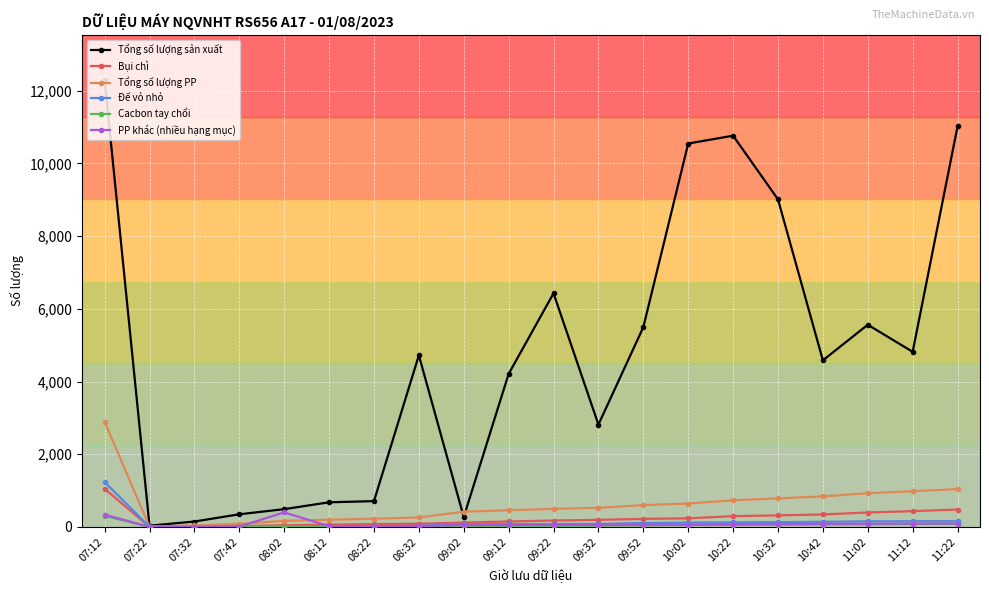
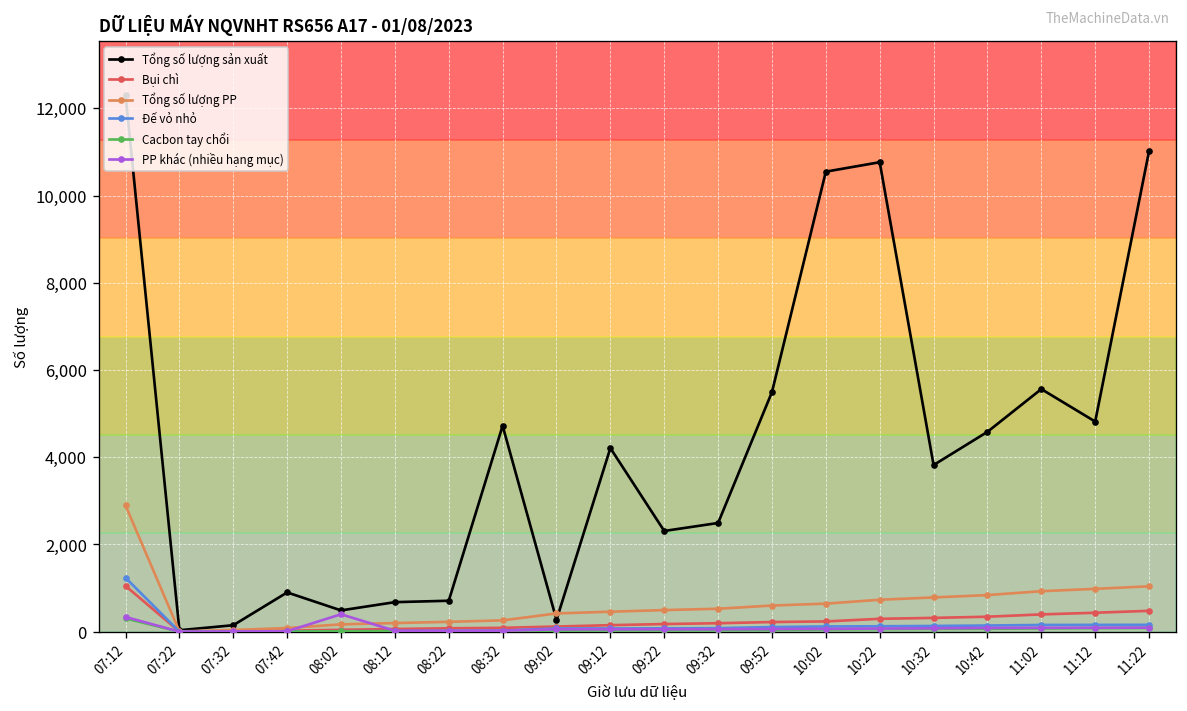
Tổng số lượng sản xuất, 07:42: 300 -> 900
Tổng số lượng sản xuất, 09:22: 6,400 -> 2,300
Tổng số lượng sản xuất, 09:32: 2,800 -> 2,500
Tổng số lượng sản xuất, 10:32: 9,000 -> 3,800
